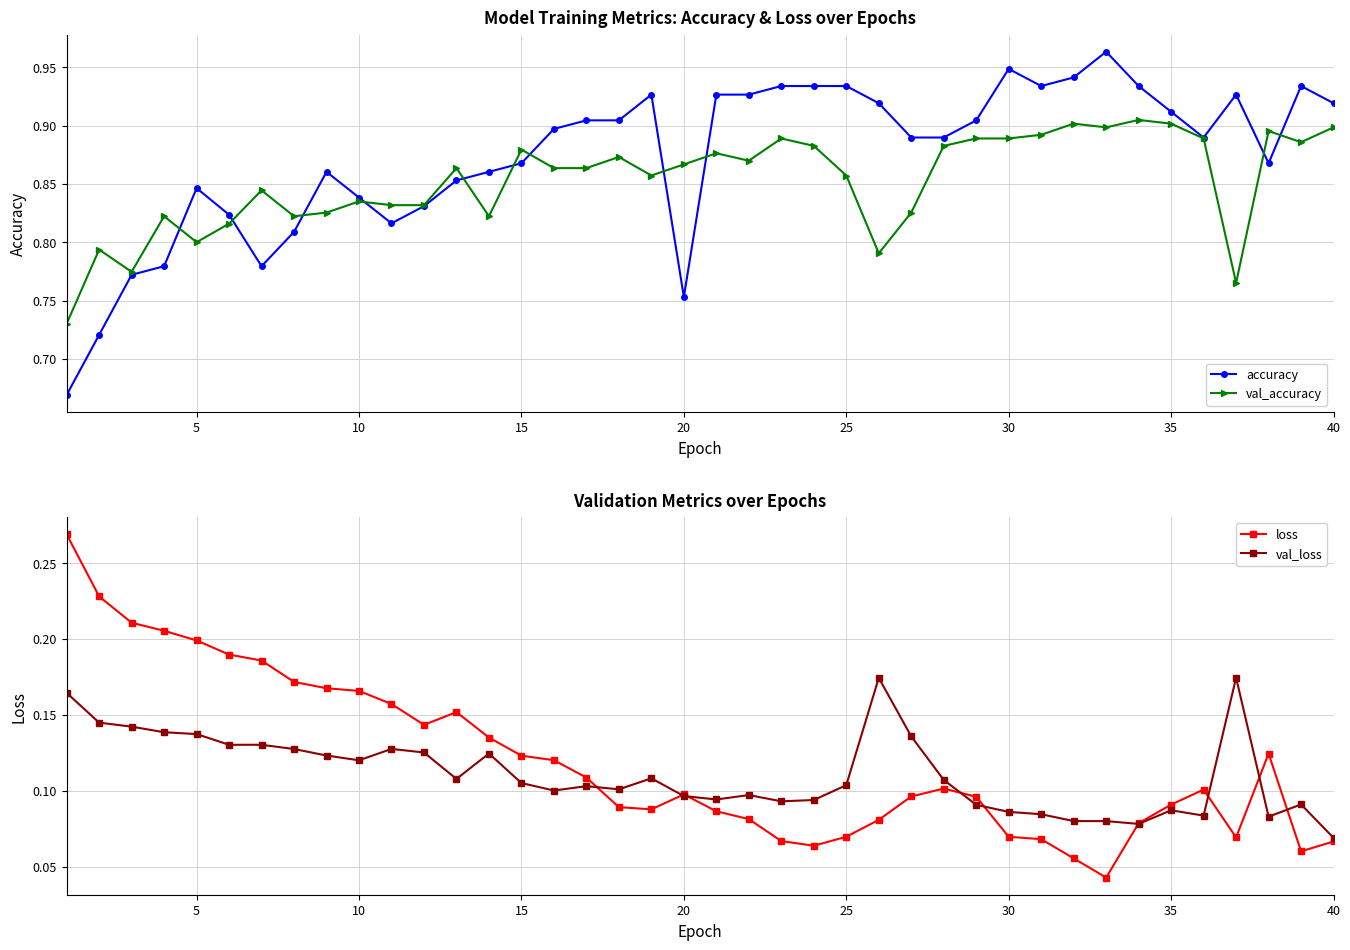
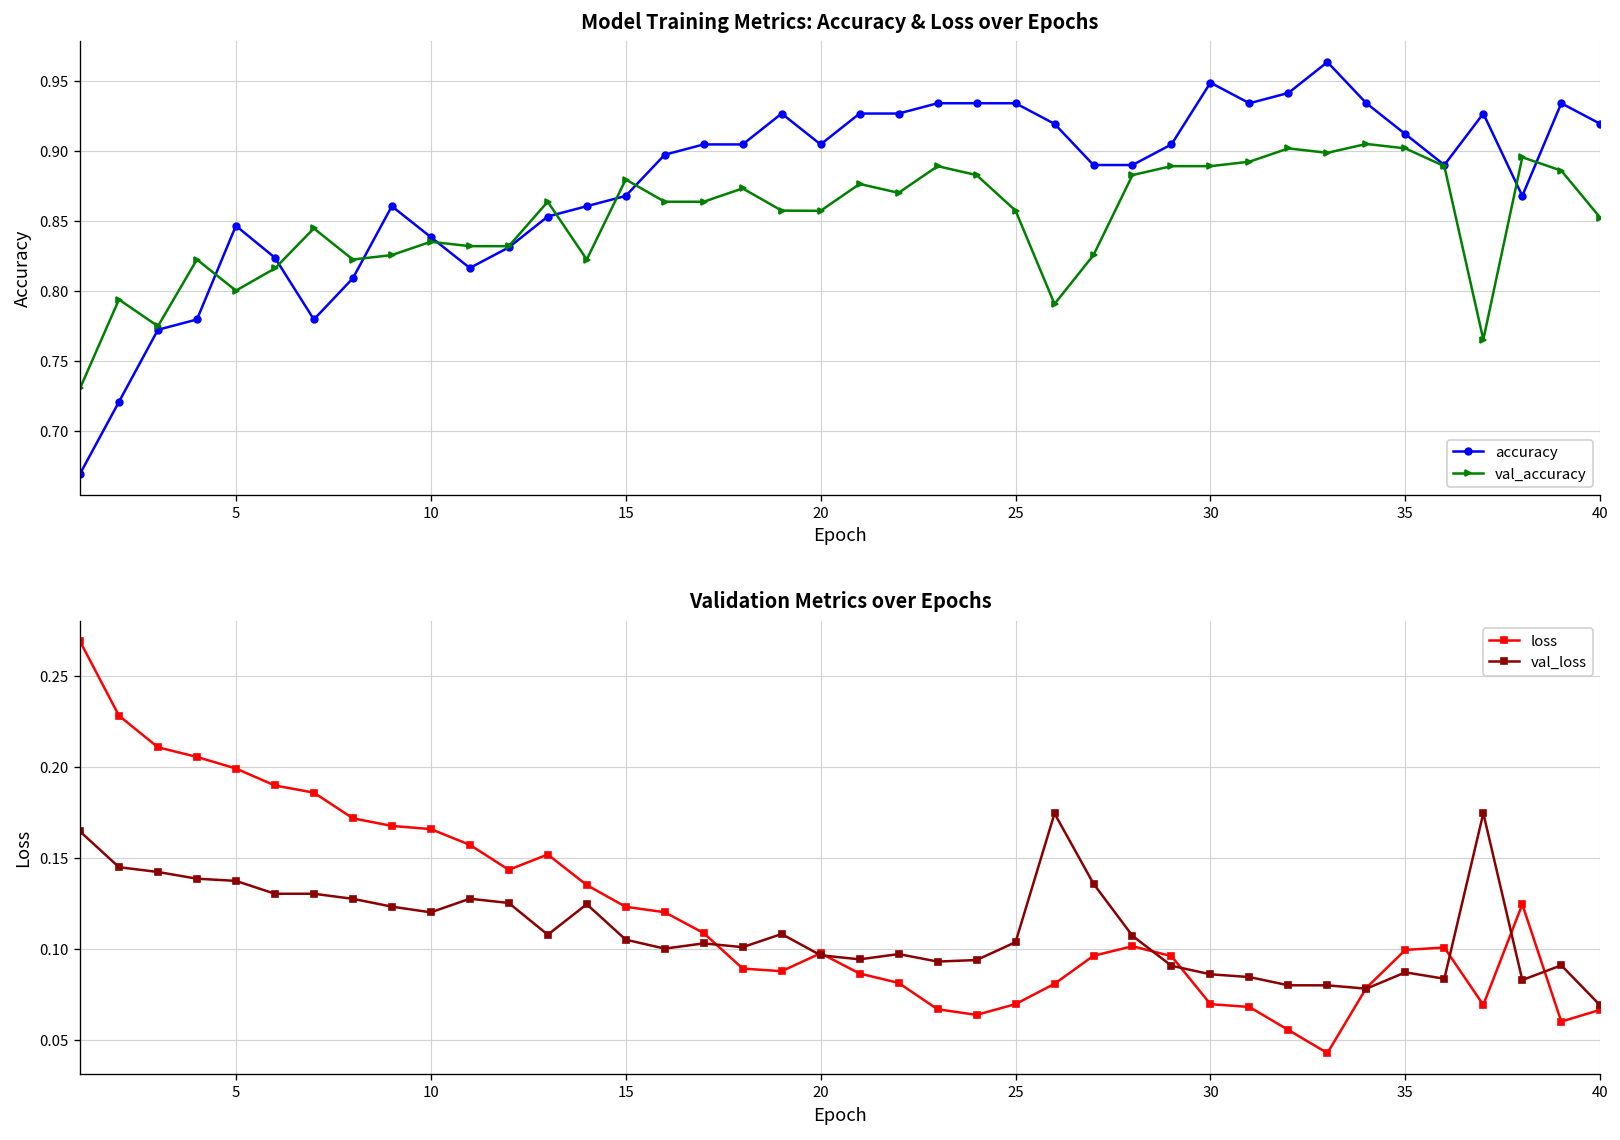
Model Training Metrics: Accuracy & Loss over Epochs, accuracy, 20: 0.753 -> 0.904
Model Training Metrics: Accuracy & Loss over Epochs, val_accuracy, 20: 0.867 -> 0.857
Model Training Metrics: Accuracy & Loss over Epochs, val_accuracy, 40: 0.898 -> 0.852
Validation Metrics over Epochs, loss, 35: 0.091 -> 0.099
